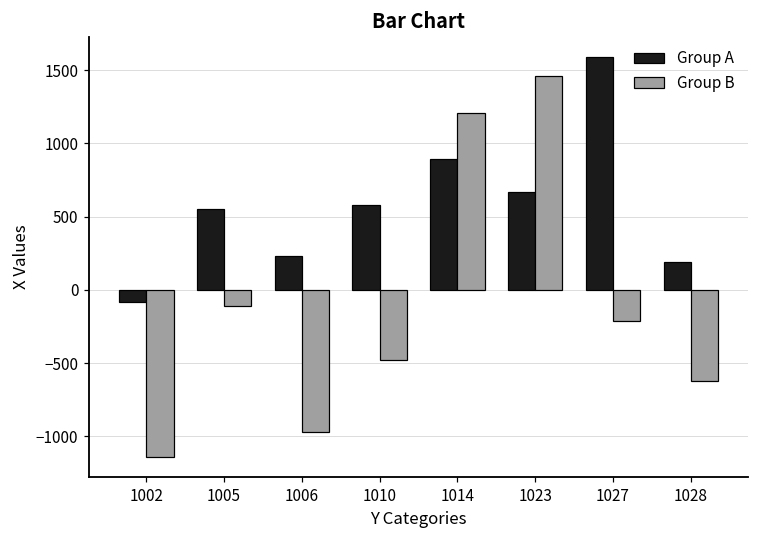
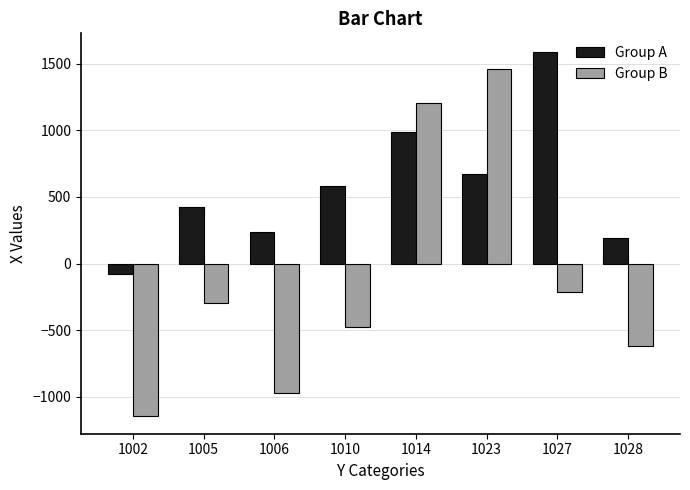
Group A, 1005: 550 -> 430
Group B, 1005: -110 -> -300
Group A, 1014: 890 -> 990
